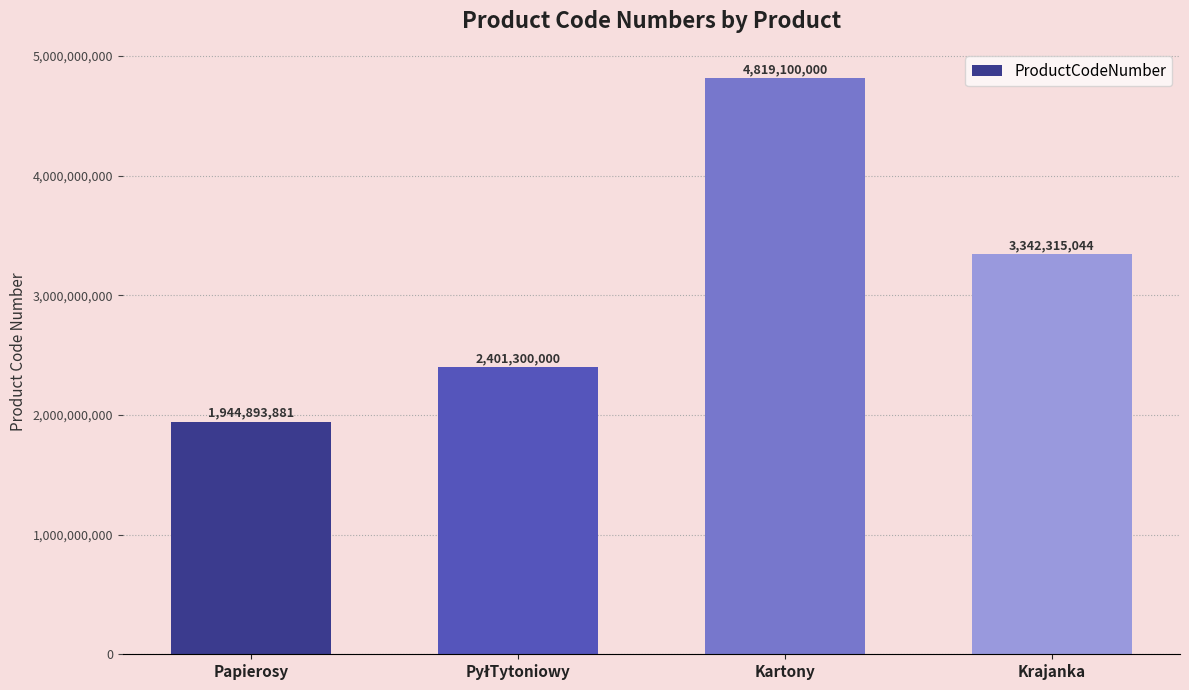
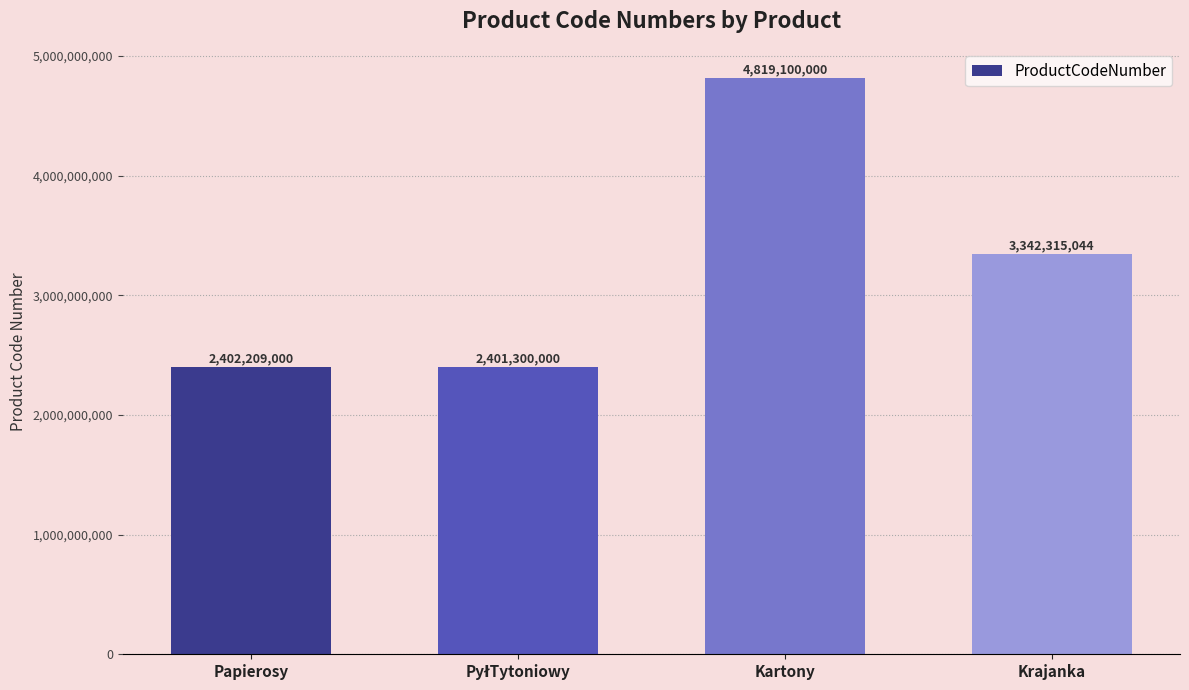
Papierosy: 1,944,893,881 -> 2,402,209,000
